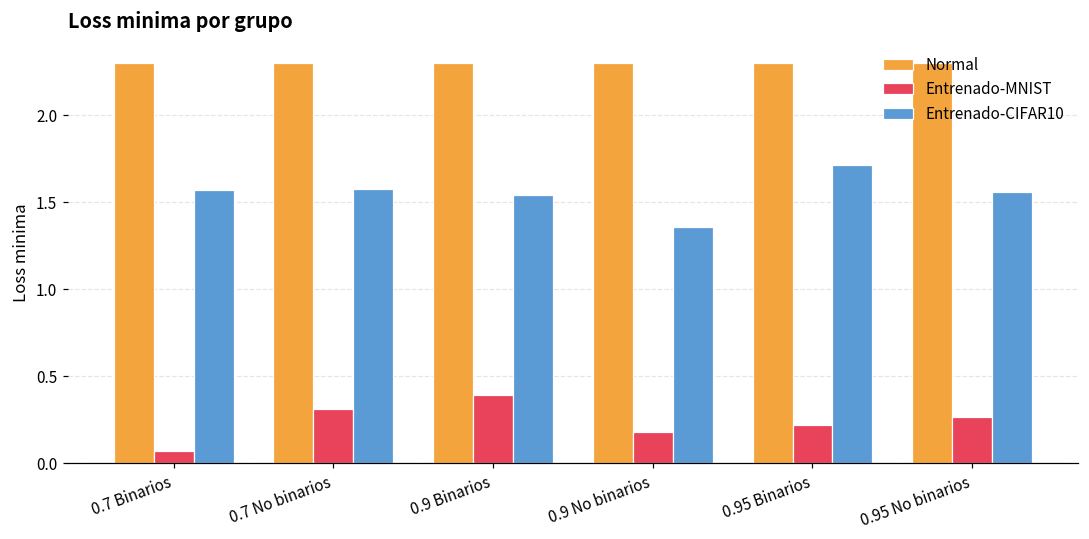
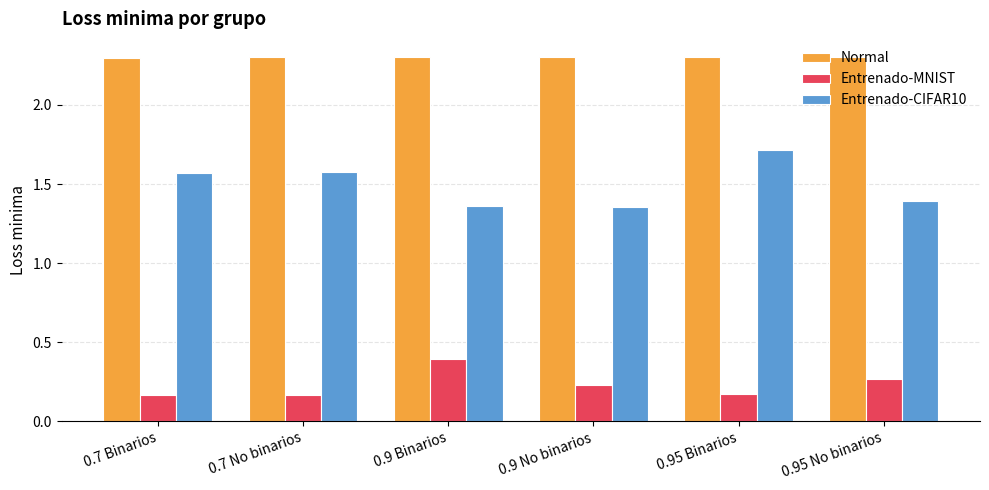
Entrenado-MNIST, 0.7 Binarios: 0.07 -> 0.16
Entrenado-MNIST, 0.7 No binarios: 0.31 -> 0.17
Entrenado-CIFAR10, 0.9 Binarios: 1.55 -> 1.36
Entrenado-MNIST, 0.9 No binarios: 0.18 -> 0.23
Entrenado-MNIST, 0.95 Binarios: 0.22 -> 0.17
Entrenado-CIFAR10, 0.95 No binarios: 1.56 -> 1.39
